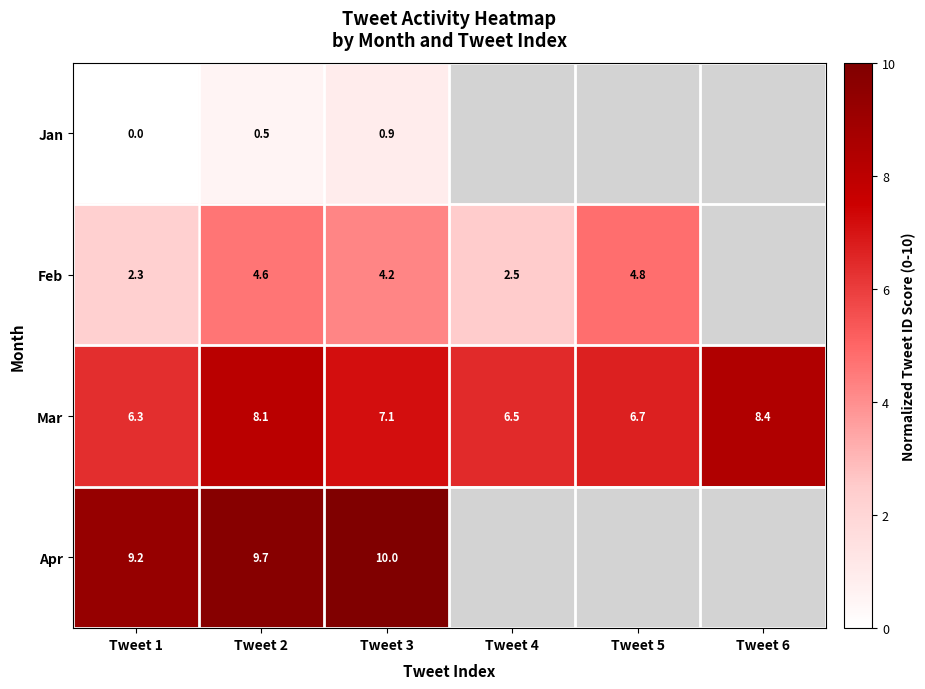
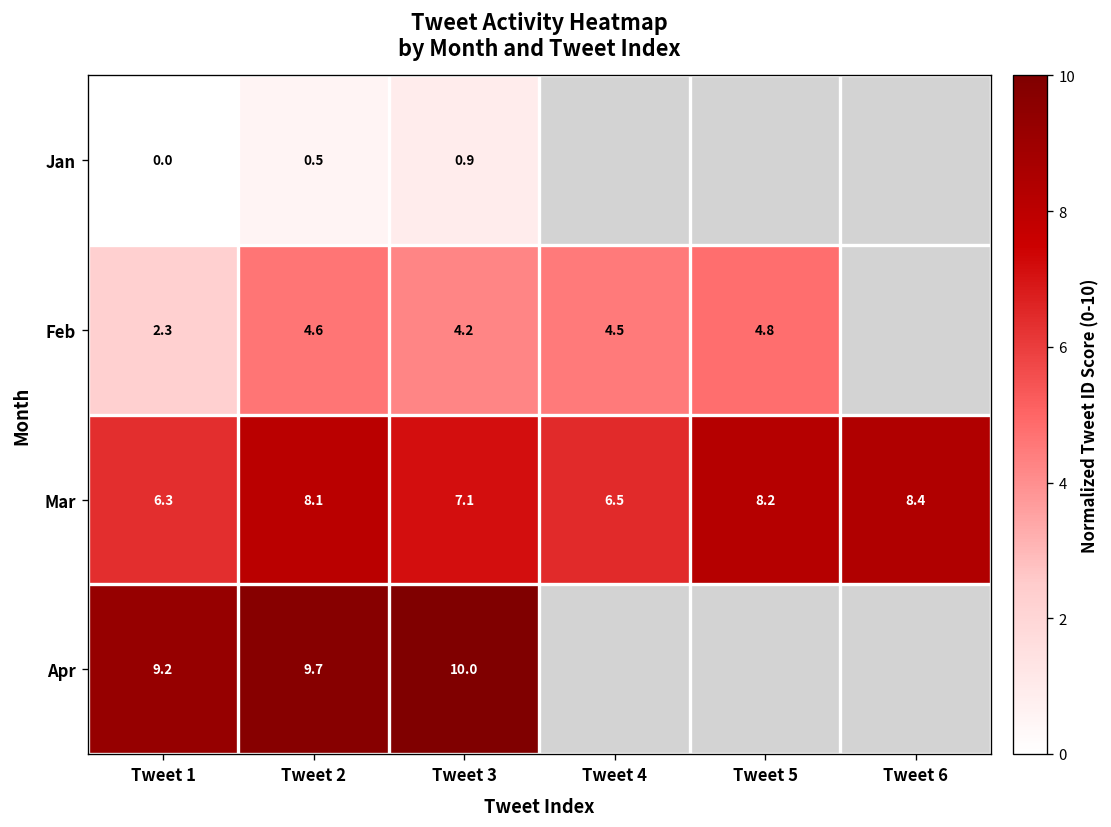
Feb, Tweet 4: 2.5 -> 4.5
Mar, Tweet 5: 6.7 -> 8.2
